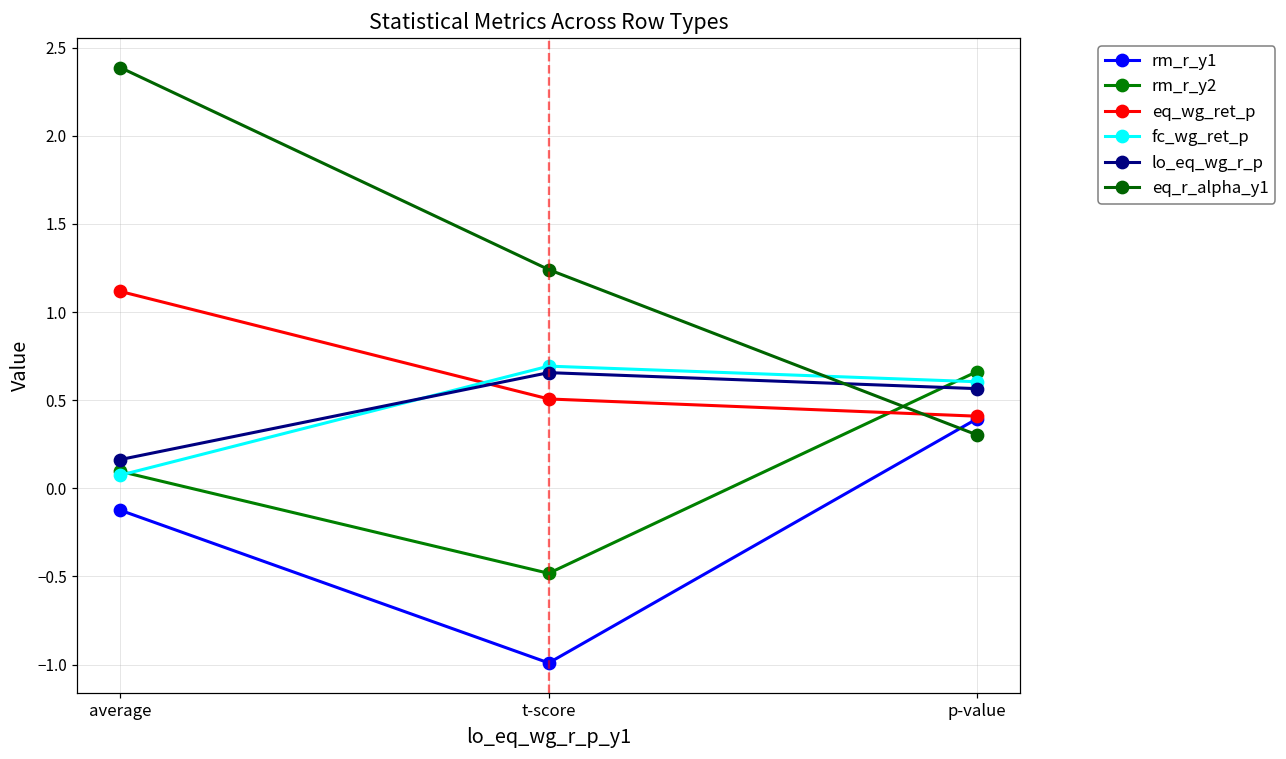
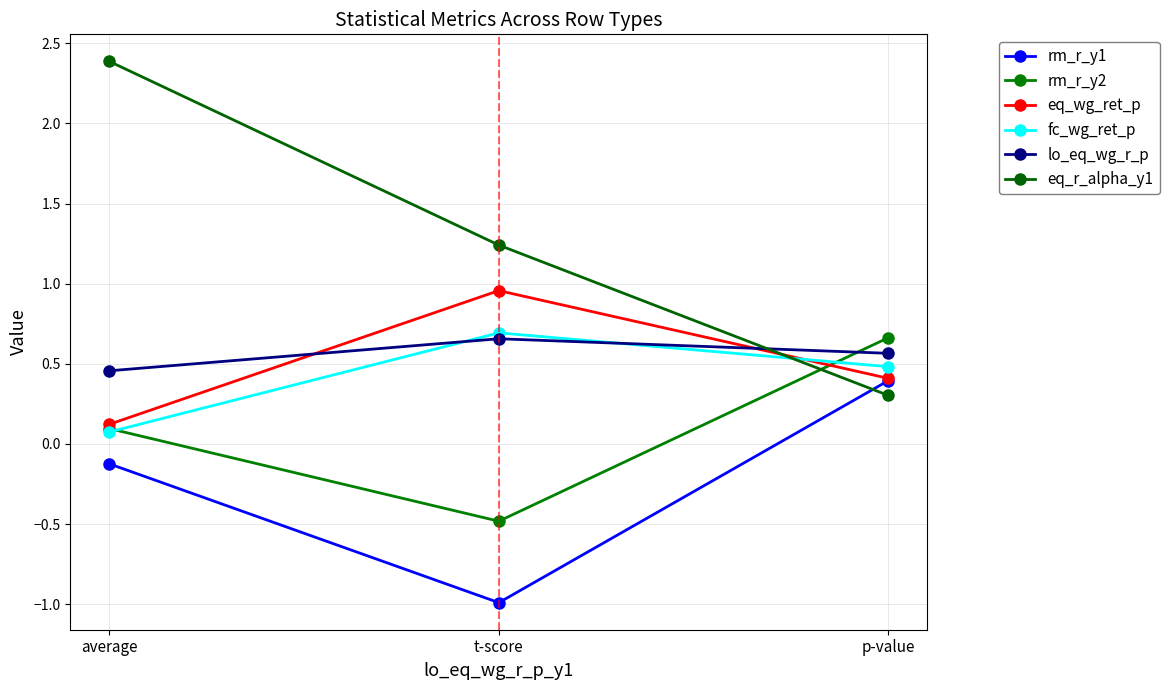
eq_wg_ret_p, average: 1.12 -> 0.12
lo_eq_wg_r_p, average: 0.16 -> 0.46
eq_wg_ret_p, t-score: 0.51 -> 0.96
fc_wg_ret_p, p-value: 0.60 -> 0.48
